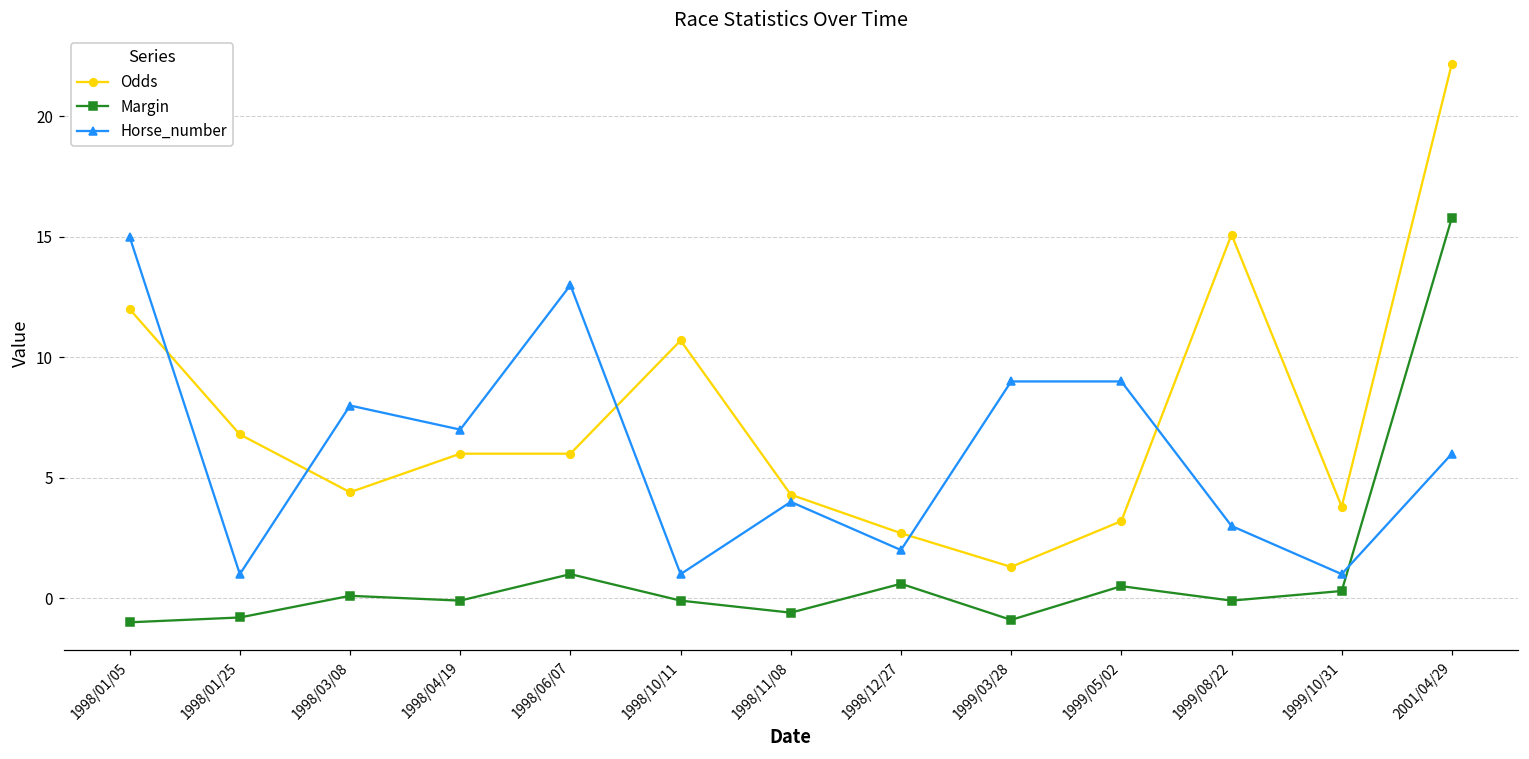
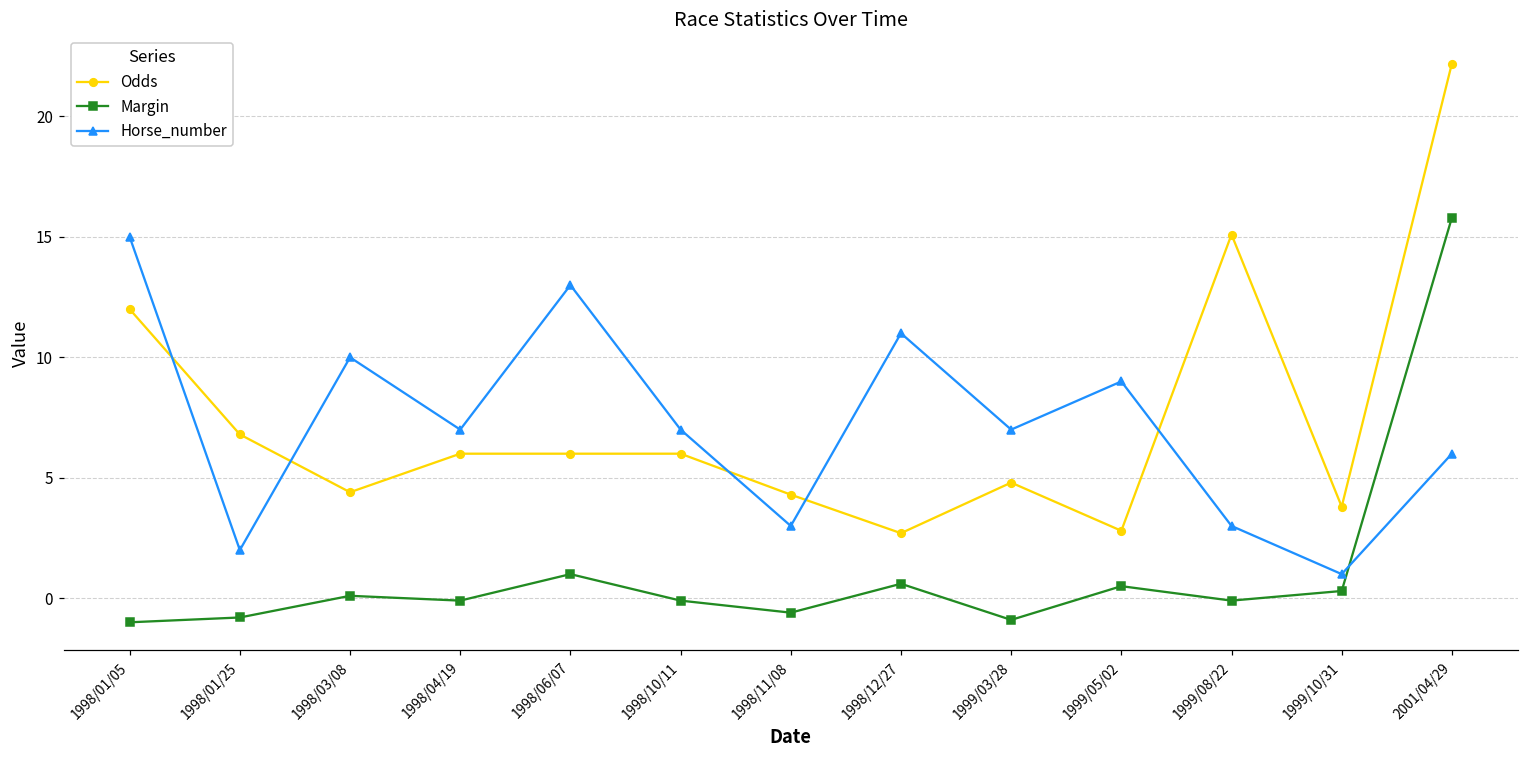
Horse_number, 1998/01/25: 1 -> 2
Horse_number, 1998/03/08: 8 -> 10
Odds, 1998/10/11: 10.7 -> 6.0
Horse_number, 1998/10/11: 1 -> 7
Horse_number, 1998/11/08: 4 -> 3
Horse_number, 1998/12/27: 2 -> 11
Odds, 1999/03/28: 1.3 -> 4.8
Horse_number, 1999/03/28: 9 -> 7
Odds, 1999/05/02: 3.2 -> 2.8
